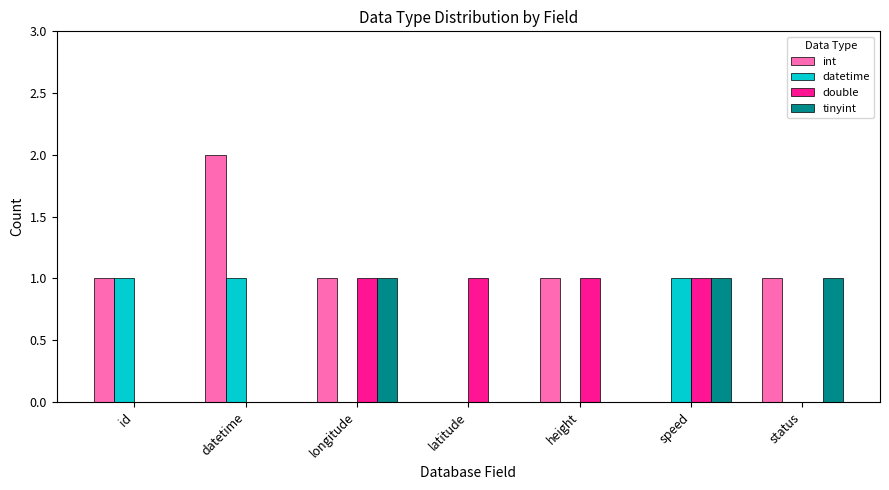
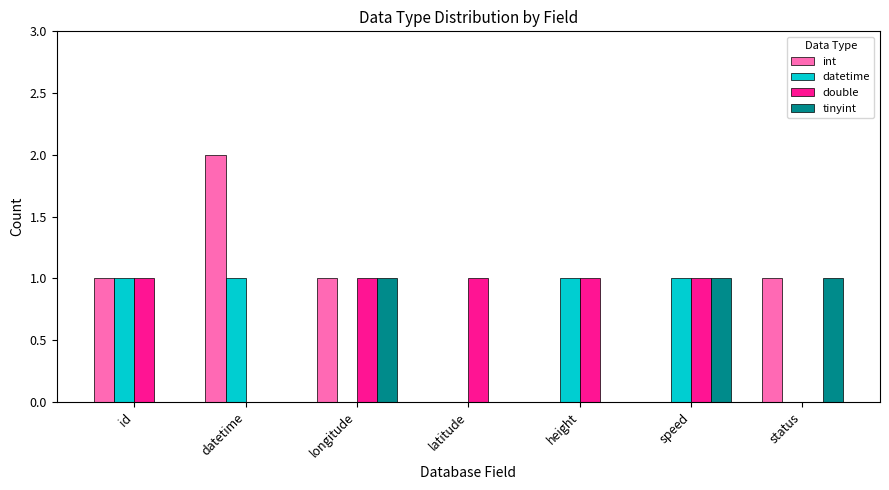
double, id: 0 -> 1
int, height: 1 -> 0
datetime, height: 0 -> 1
